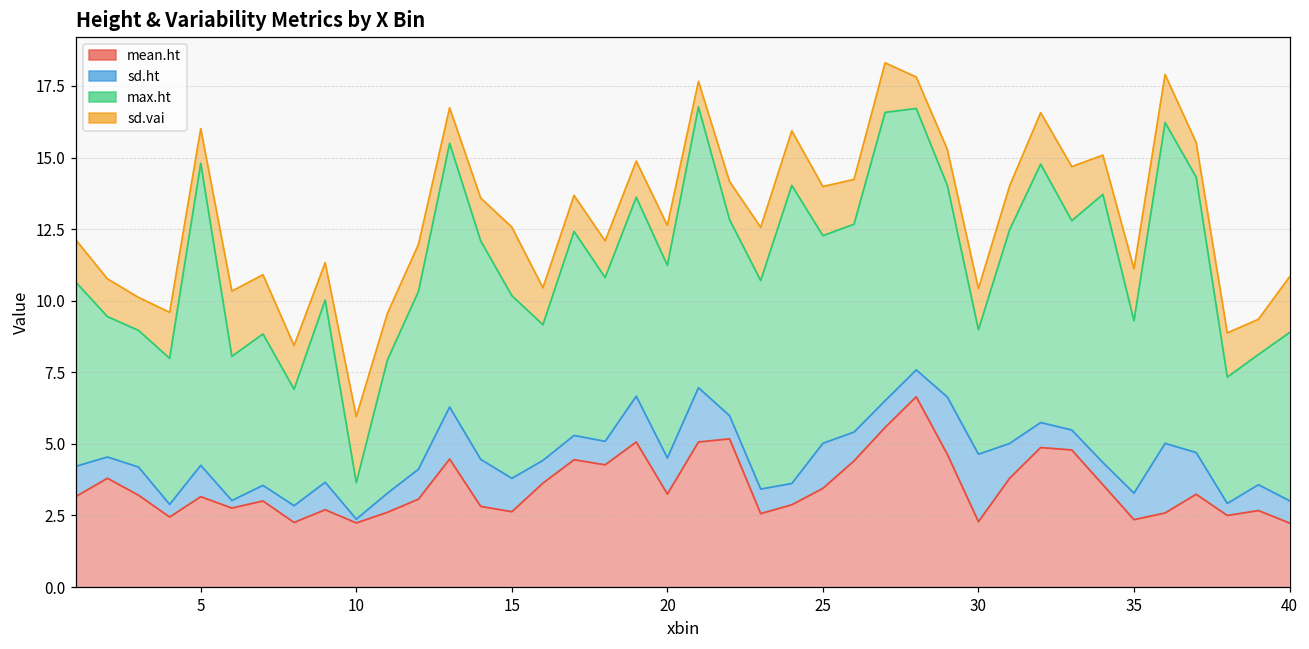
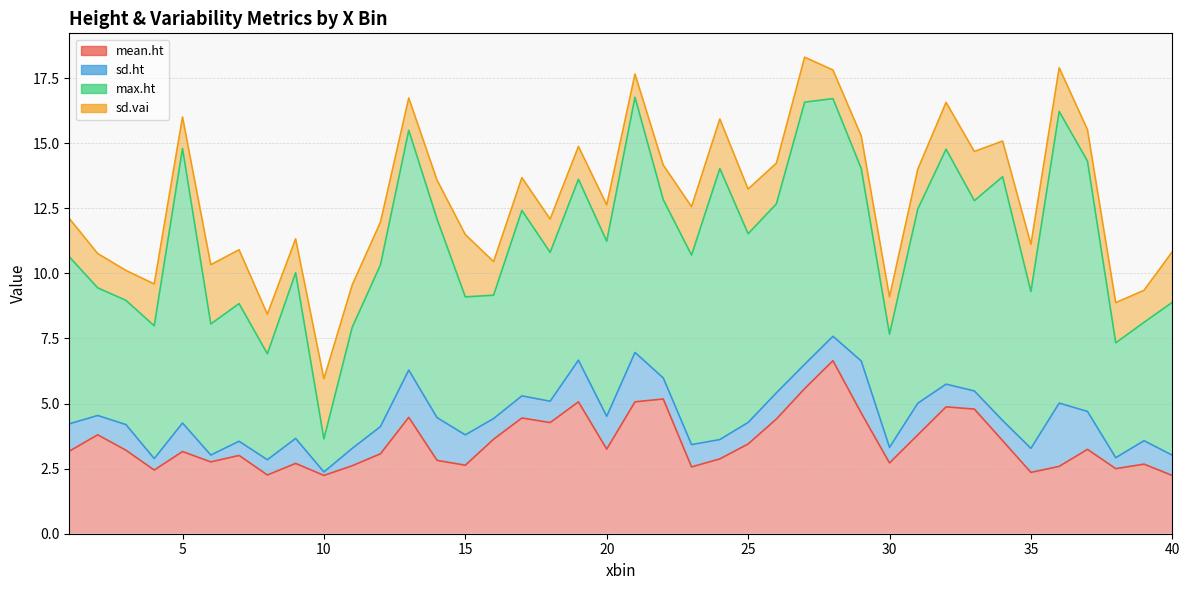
max.ht, 15: 6.4 -> 5.3
sd.ht, 25: 1.6 -> 0.8
mean.ht, 30: 2.3 -> 2.7
sd.ht, 30: 2.4 -> 0.6
